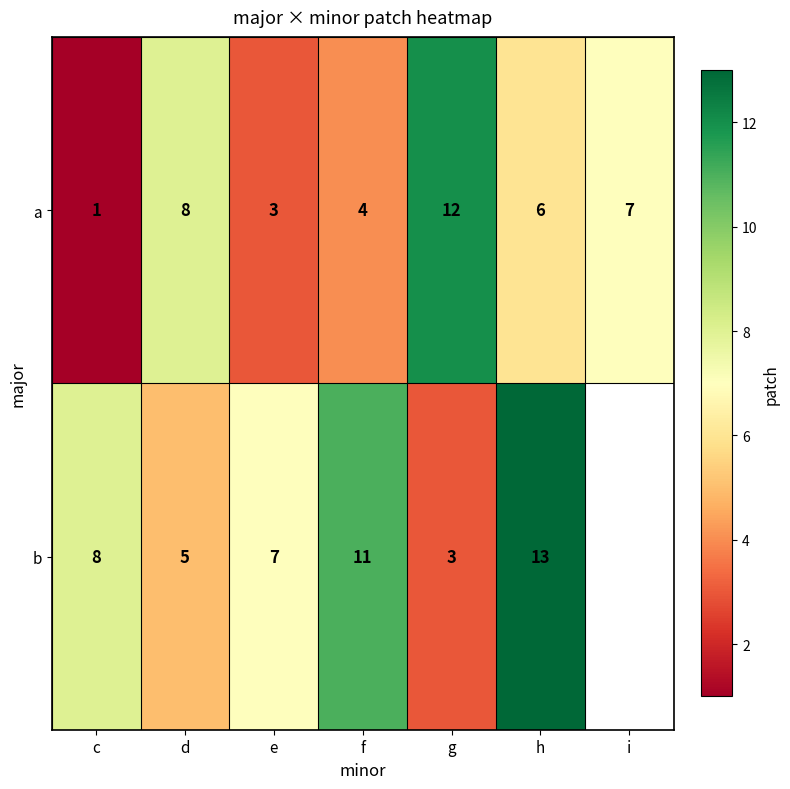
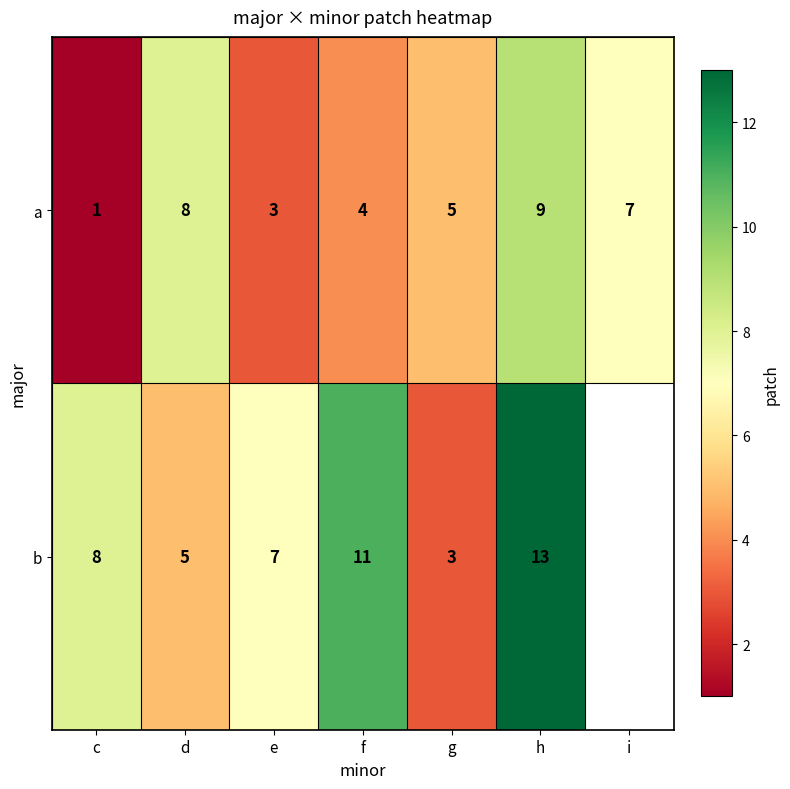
a, g: 12 -> 5
a, h: 6 -> 9
